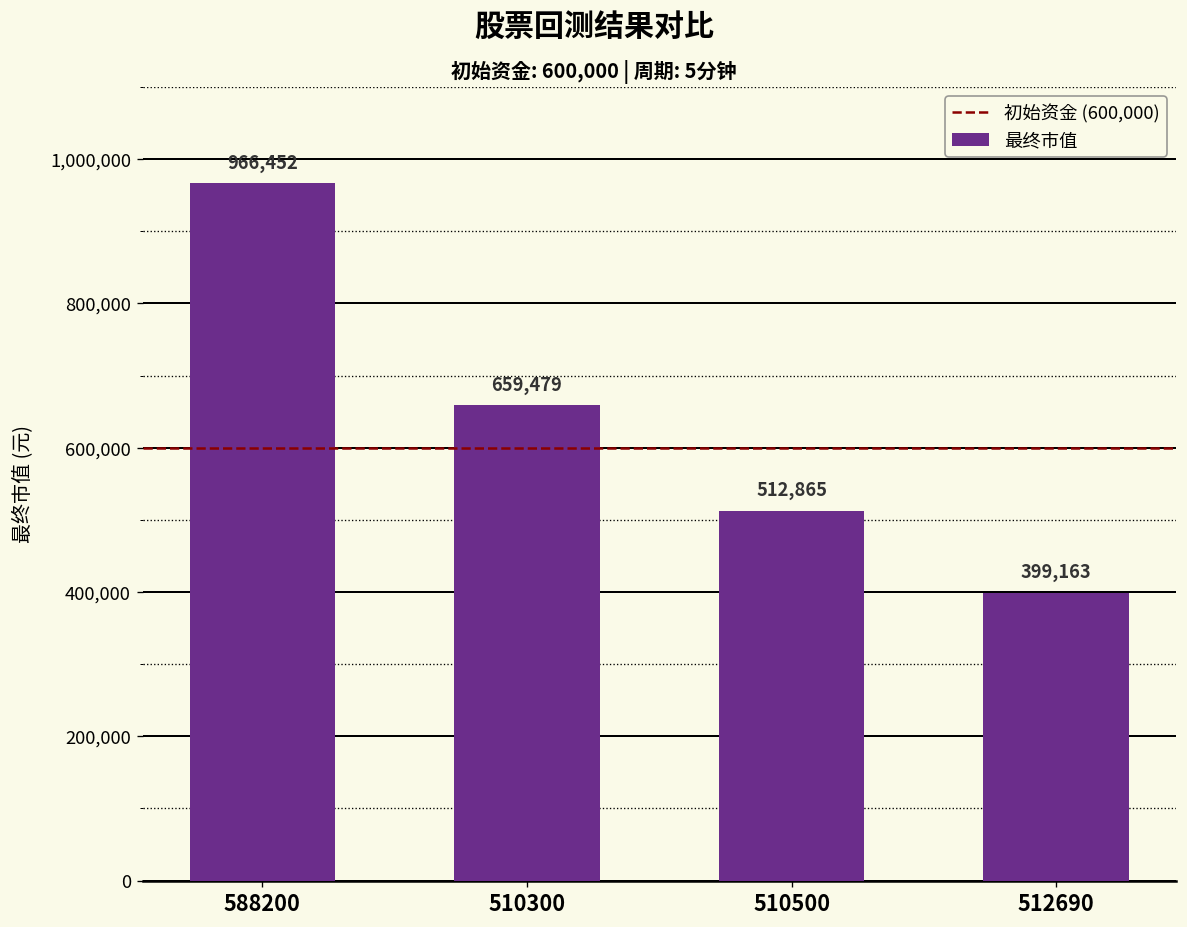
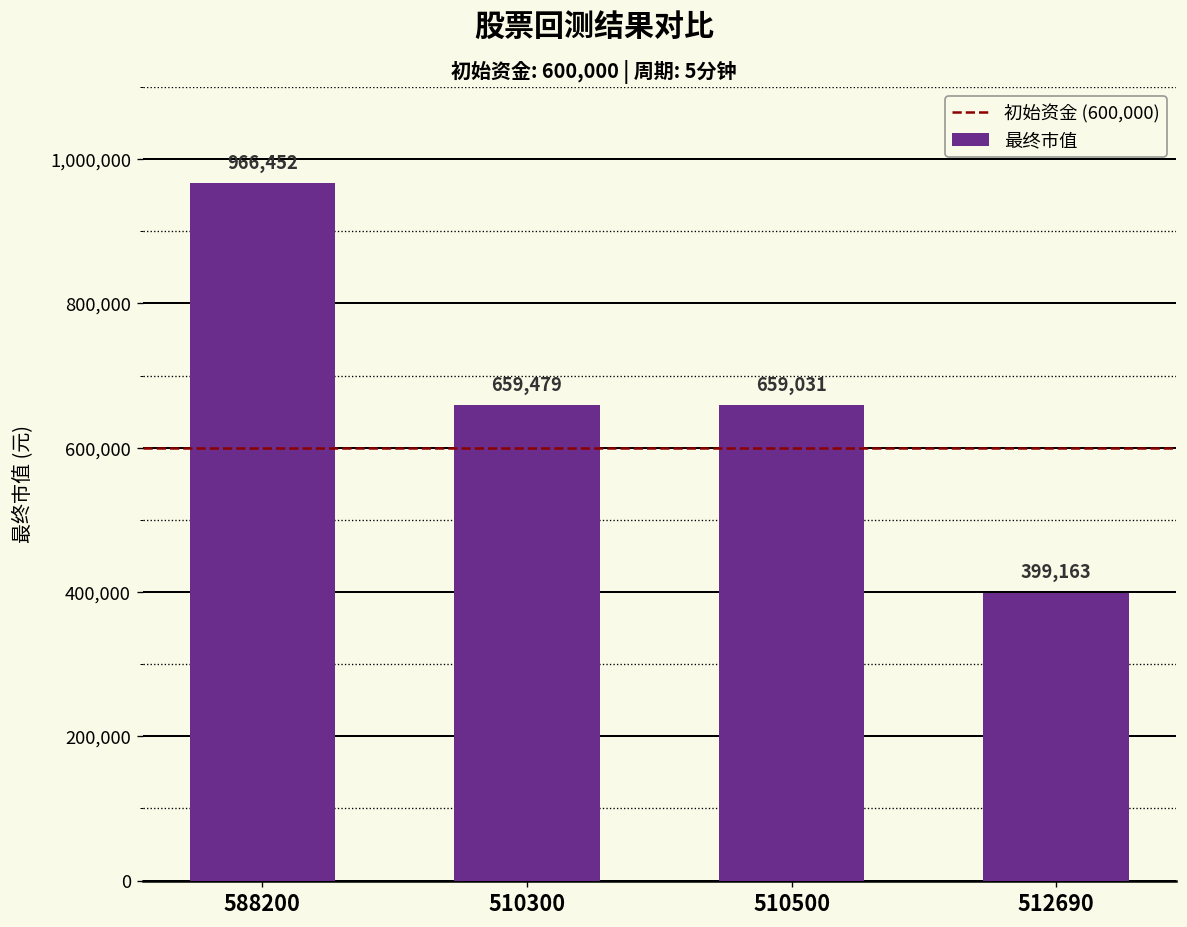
510500: 512,865 -> 659,031
